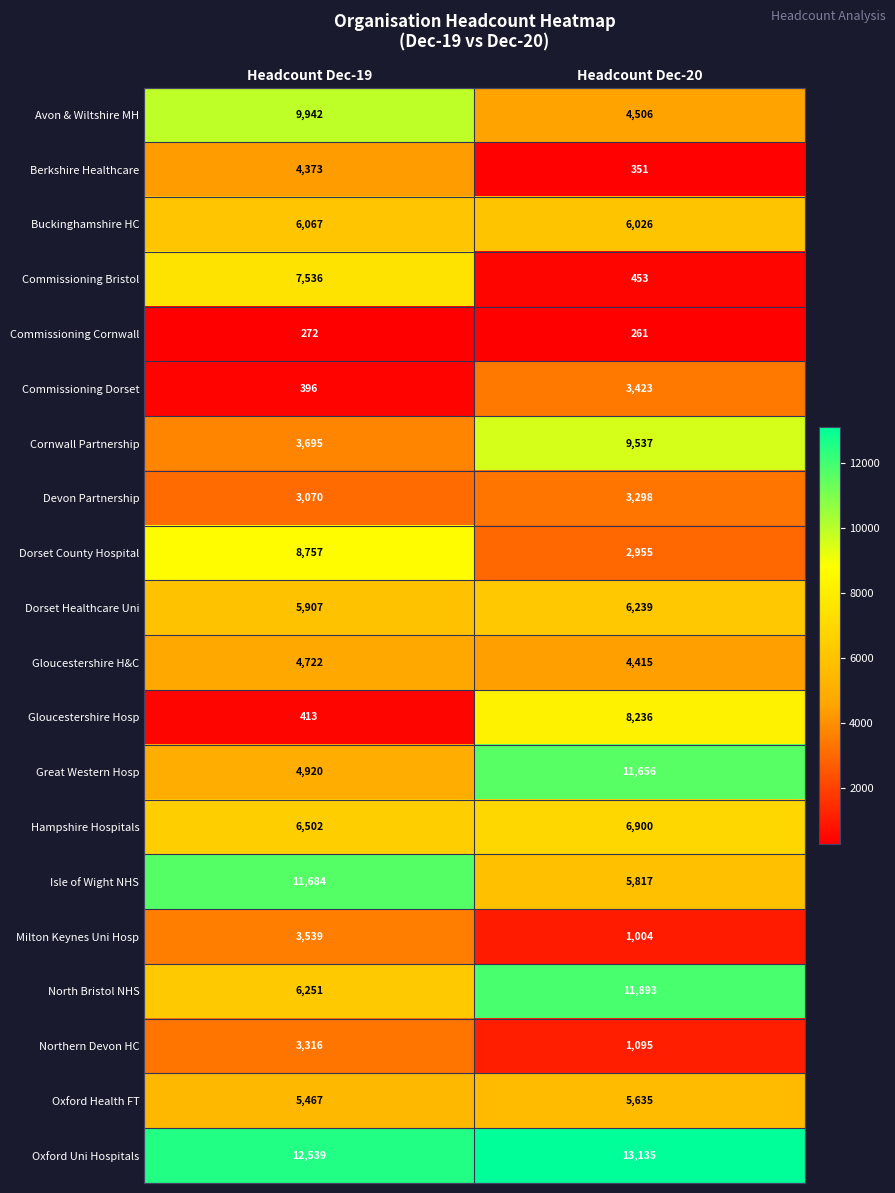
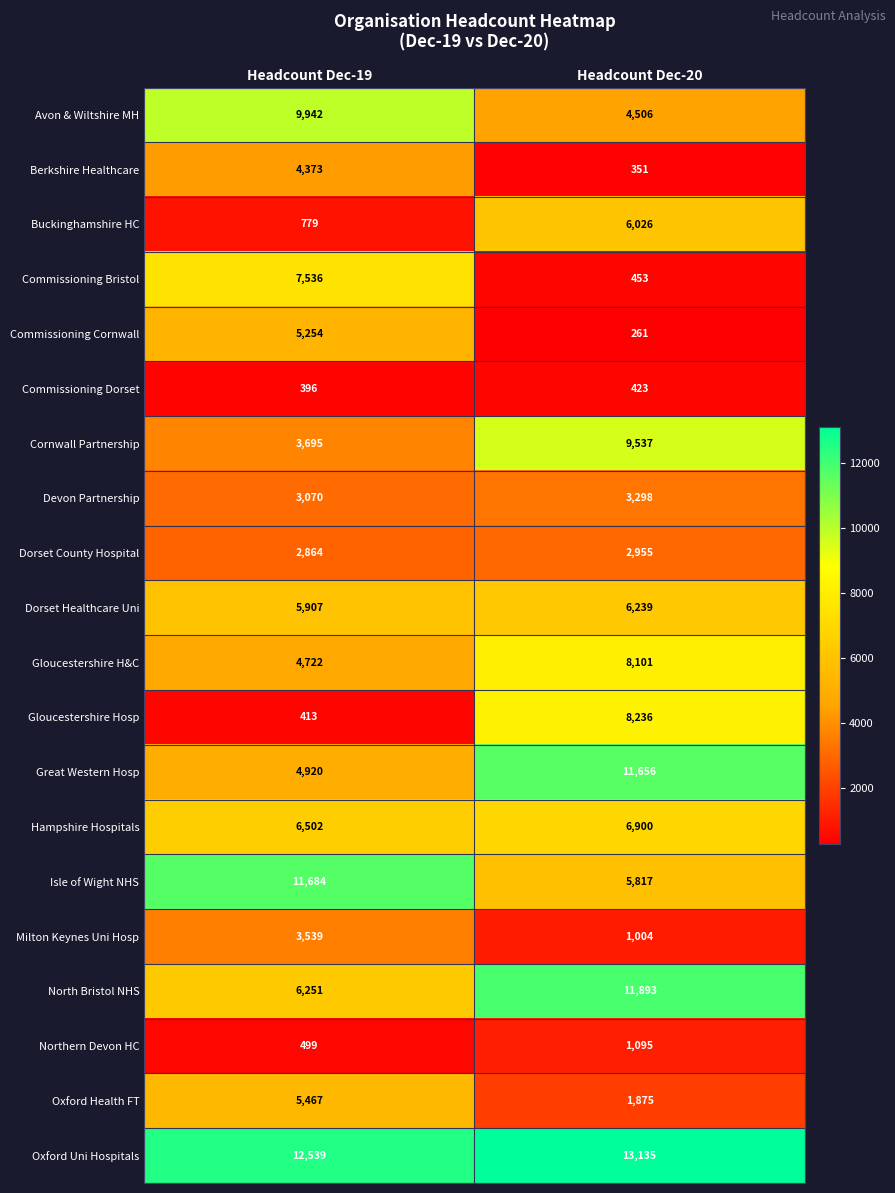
Buckinghamshire HC, Headcount Dec-19: 6,067 -> 779
Commissioning Cornwall, Headcount Dec-19: 272 -> 5,254
Commissioning Dorset, Headcount Dec-20: 3,423 -> 423
Dorset County Hospital, Headcount Dec-19: 8,757 -> 2,864
Gloucestershire H&C, Headcount Dec-20: 4,415 -> 8,101
Northern Devon HC, Headcount Dec-19: 3,316 -> 499
Oxford Health FT, Headcount Dec-20: 5,635 -> 1,875
